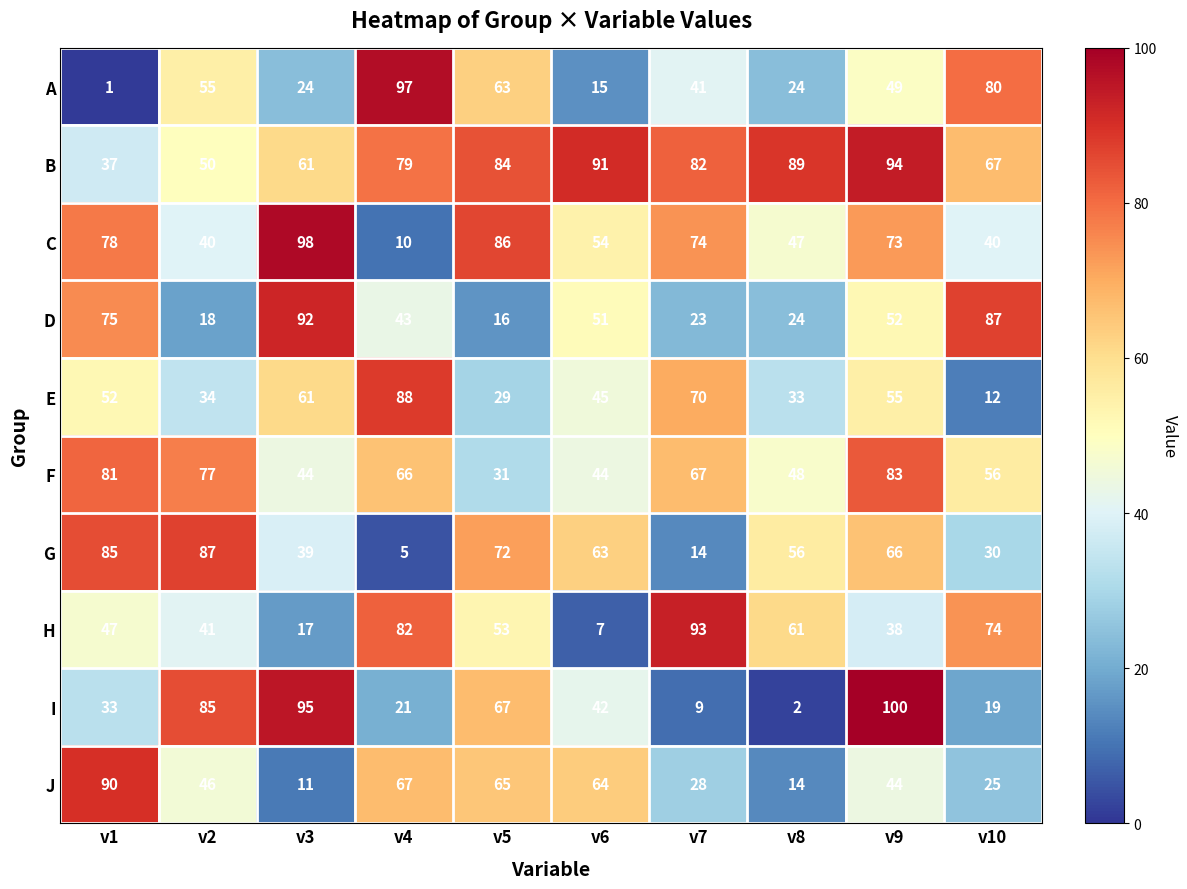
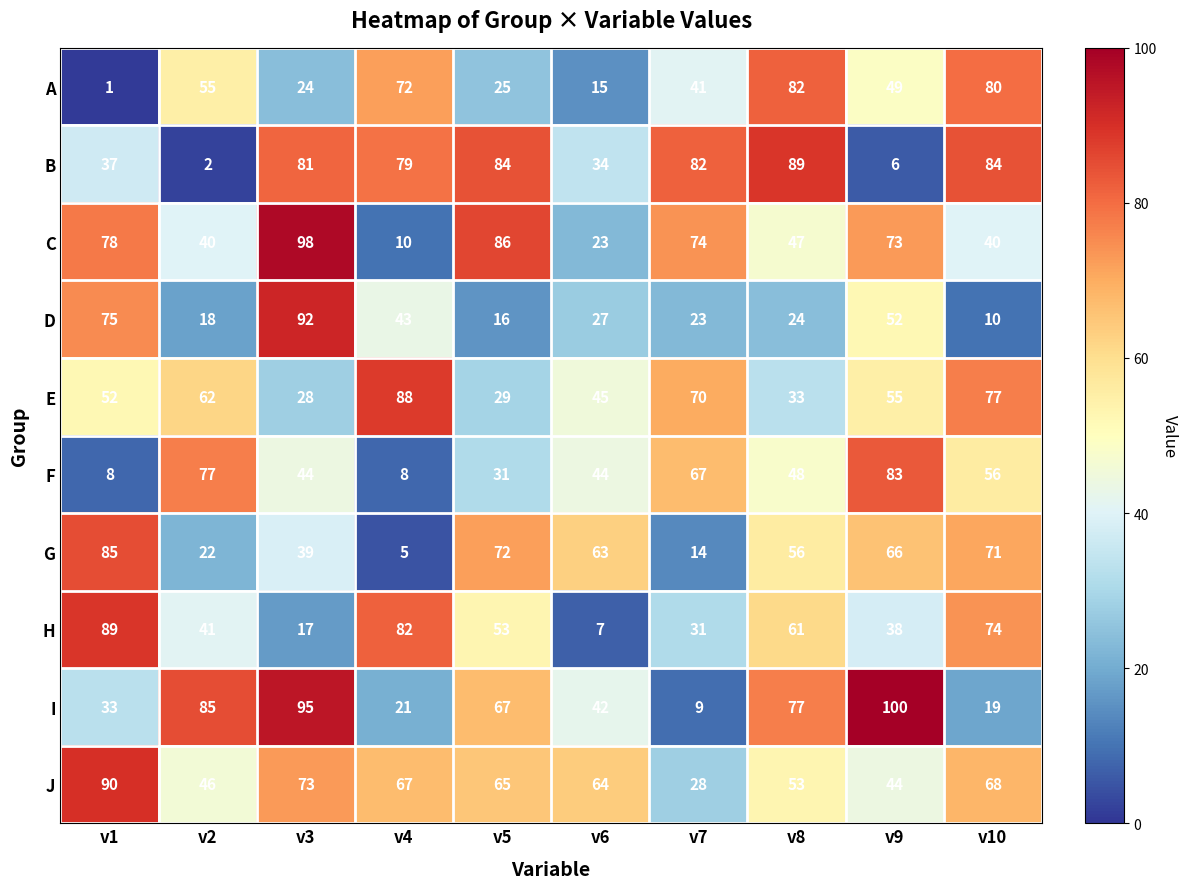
A, v4: 97 -> 72
A, v5: 63 -> 25
A, v8: 24 -> 82
B, v2: 50 -> 2
B, v3: 61 -> 81
B, v6: 91 -> 34
B, v9: 94 -> 6
B, v10: 67 -> 84
C, v6: 54 -> 23
D, v6: 51 -> 27
D, v10: 87 -> 10
E, v2: 34 -> 62
E, v3: 61 -> 28
E, v10: 12 -> 77
F, v1: 81 -> 8
F, v4: 66 -> 8
G, v2: 87 -> 22
G, v10: 30 -> 71
H, v1: 47 -> 89
H, v7: 93 -> 31
I, v8: 2 -> 77
J, v3: 11 -> 73
J, v8: 14 -> 53
J, v10: 25 -> 68
